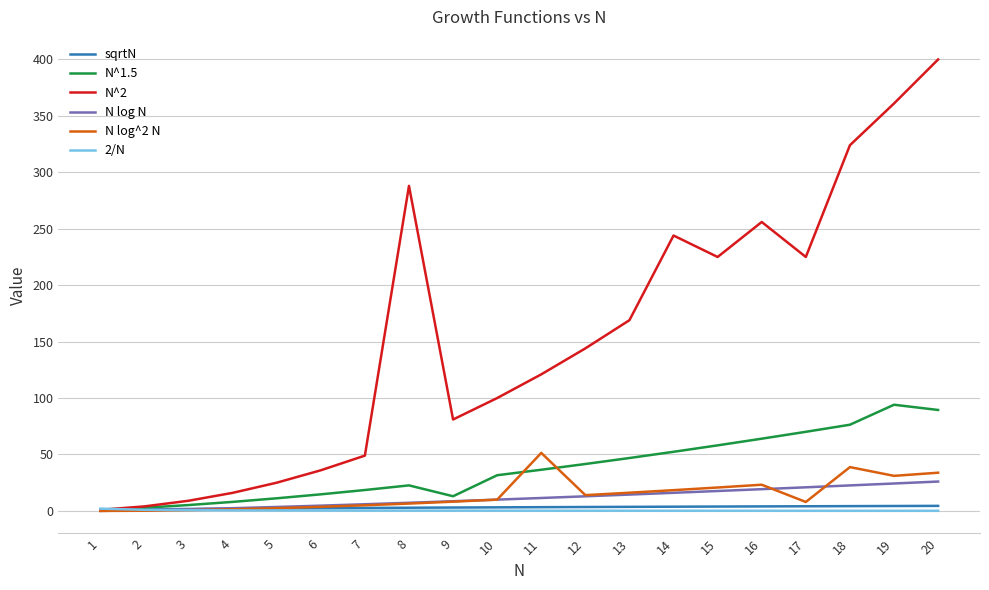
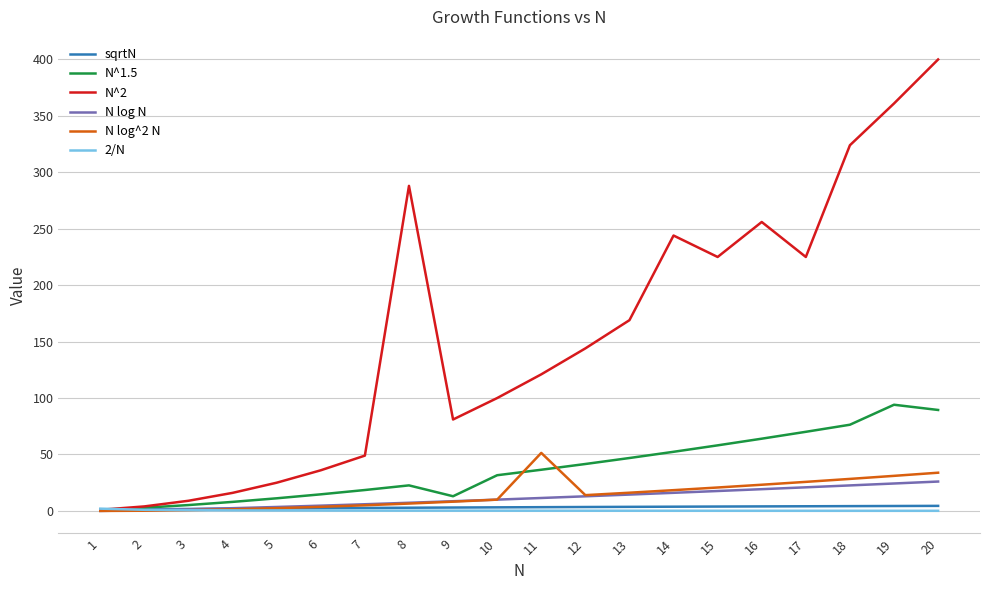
N log^2 N, 17: 8 -> 26
N log^2 N, 18: 39 -> 28
